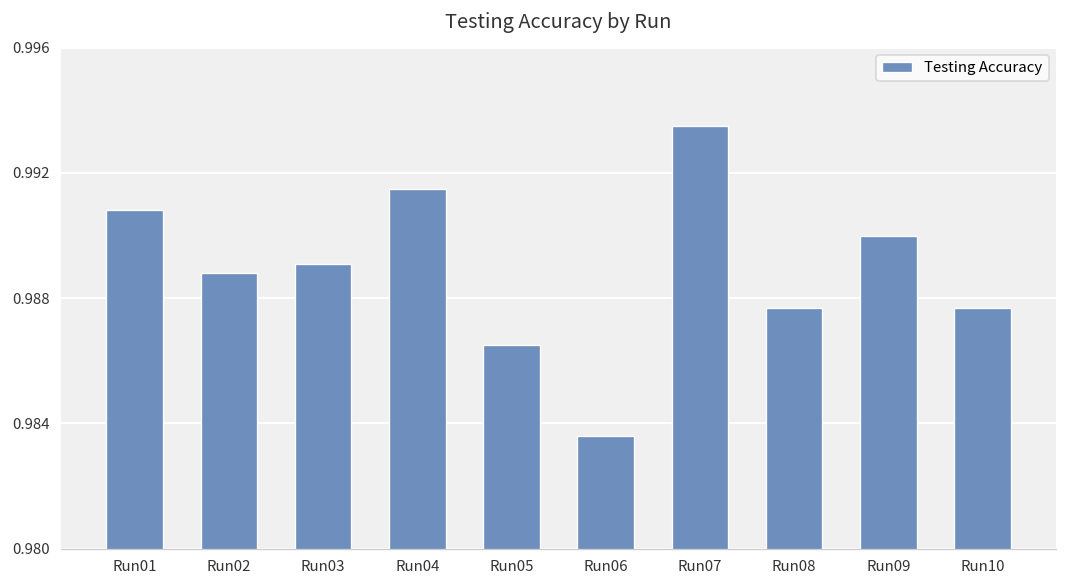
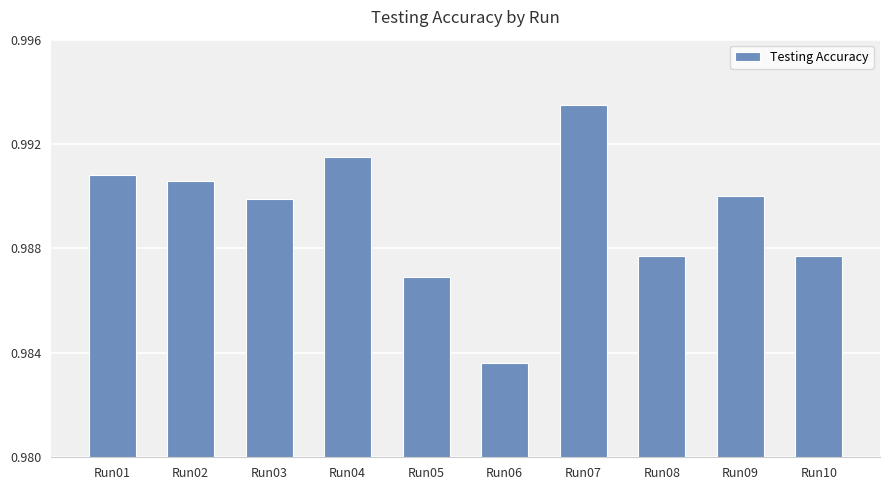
Run02: 0.9888 -> 0.9906
Run03: 0.9891 -> 0.9899
Run05: 0.9865 -> 0.9869
